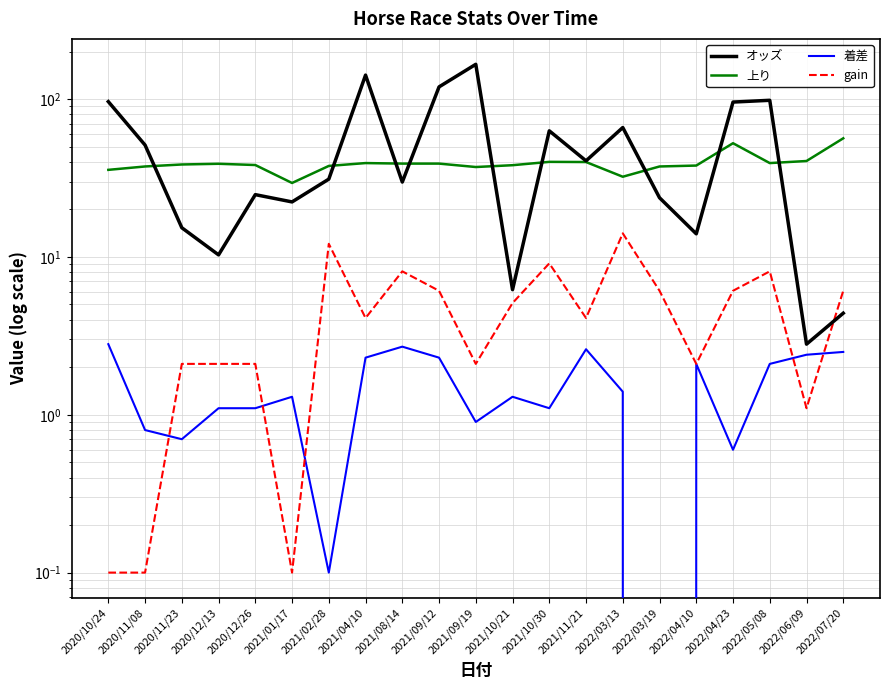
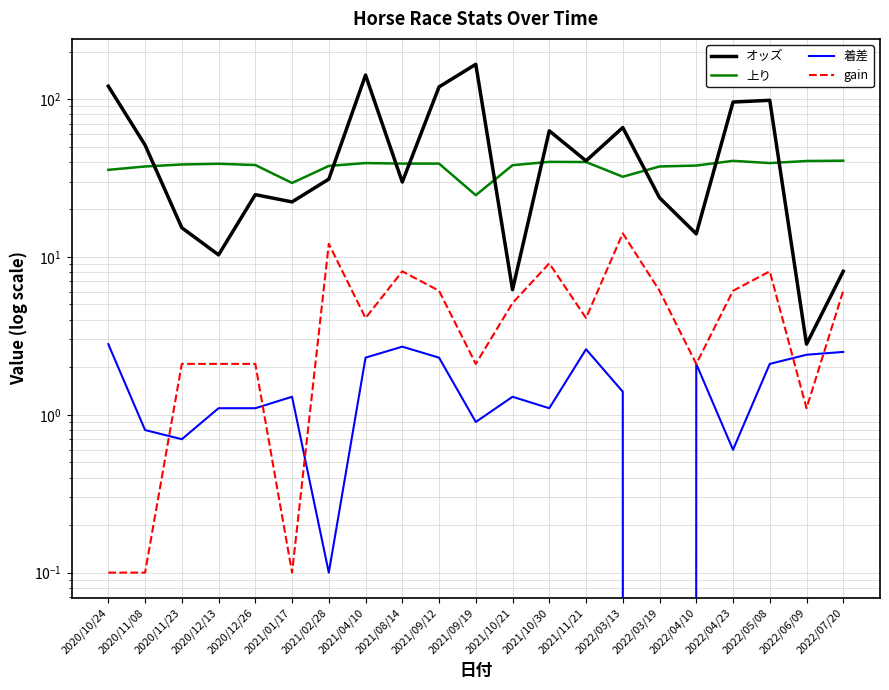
オッズ, 2020/10/24: 100 -> 120
上り, 2021/09/19: 37 -> 25
上り, 2022/04/23: 53 -> 41
オッズ, 2022/07/20: 4.4 -> 8
上り, 2022/07/20: 56 -> 41
